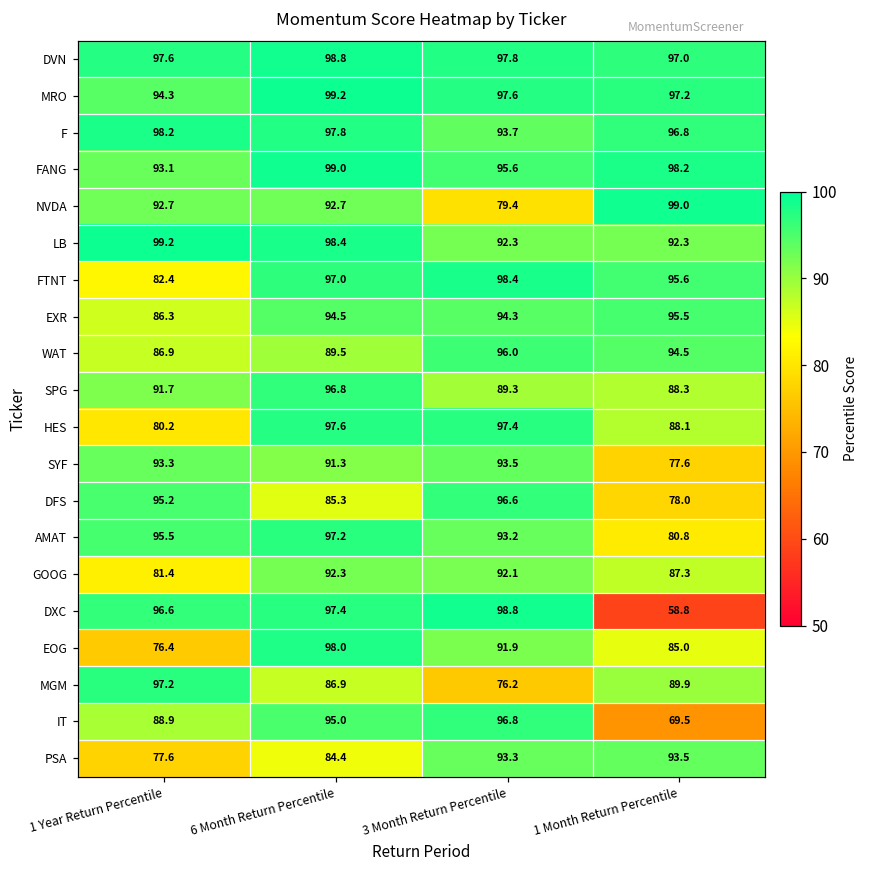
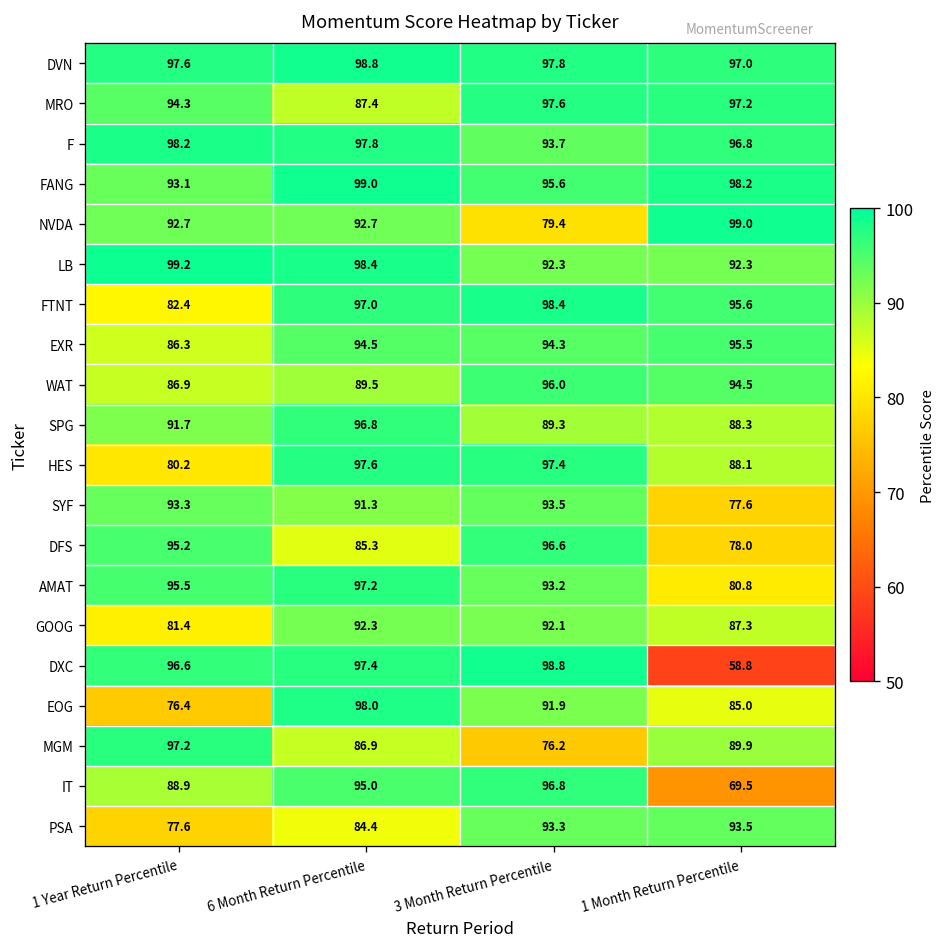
MRO, 6 Month Return Percentile: 99.2 -> 87.4
